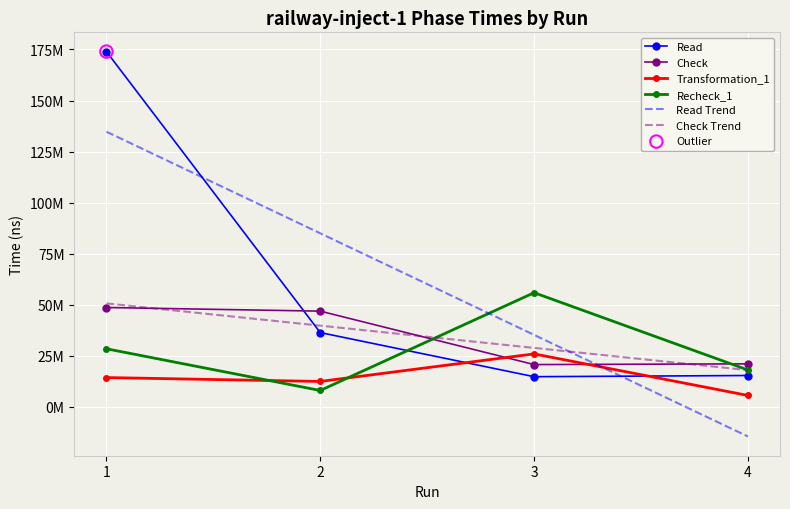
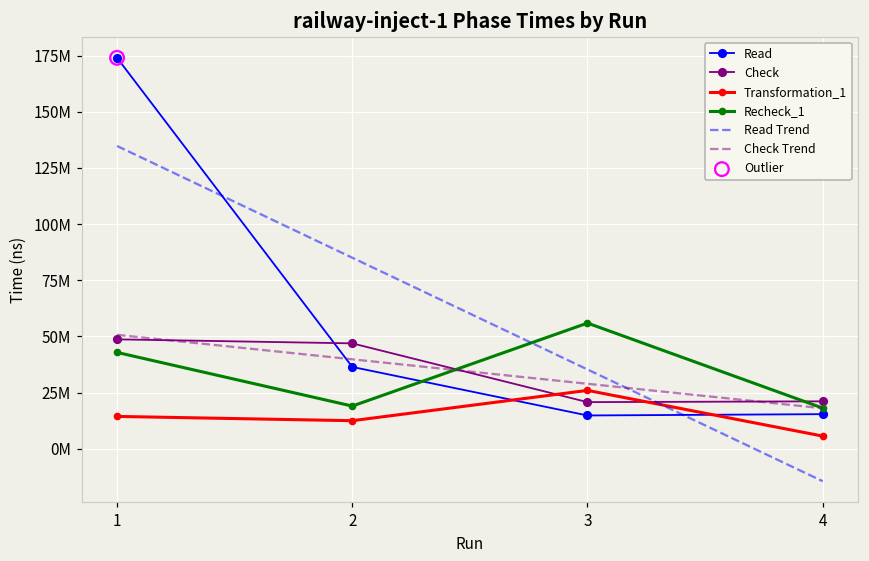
Recheck_1, 1: 28000000 -> 43000000
Recheck_1, 2: 8000000 -> 19000000
